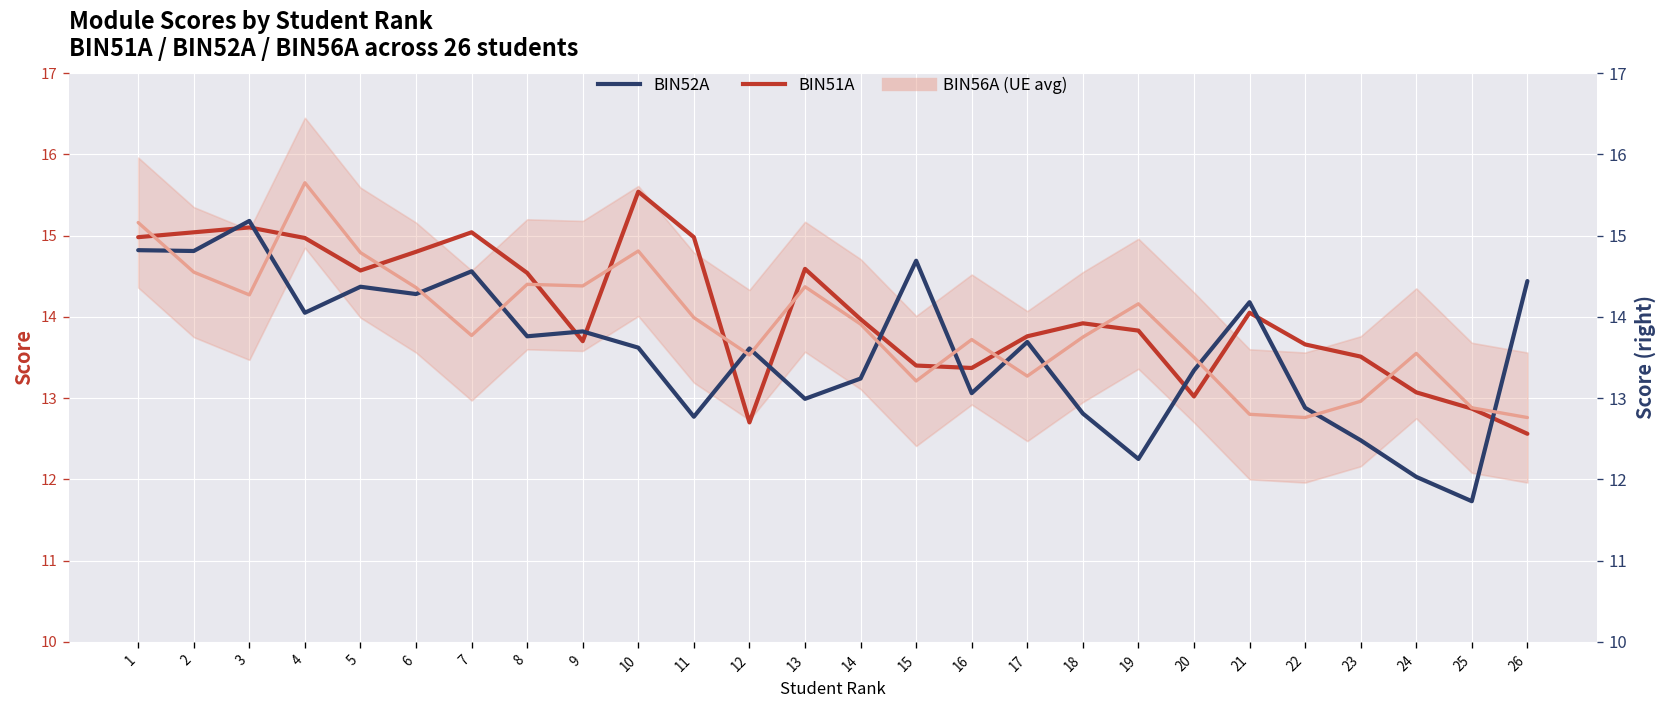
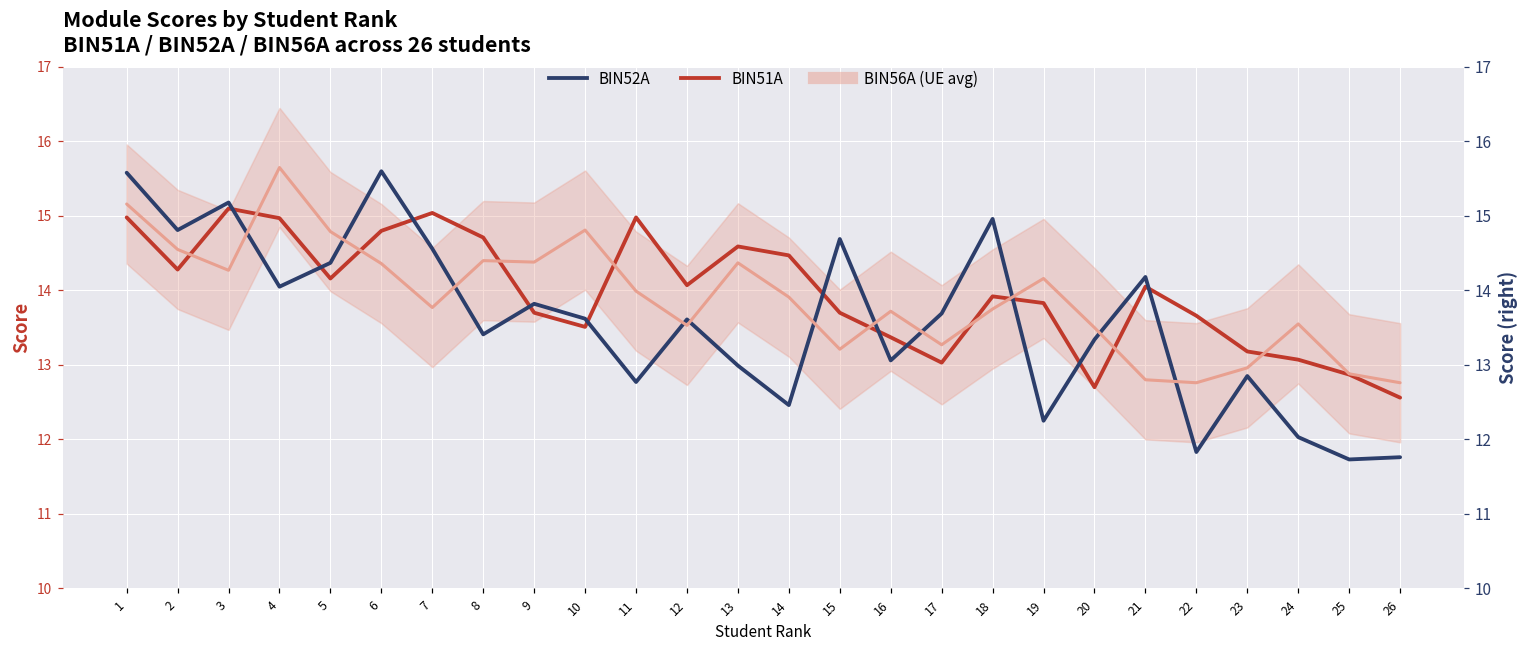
BIN52A, 1: 14.8 -> 15.6
BIN51A, 2: 15.0 -> 14.3
BIN51A, 5: 14.6 -> 14.2
BIN52A, 6: 14.3 -> 15.6
BIN51A, 8: 14.5 -> 14.7
BIN52A, 8: 13.8 -> 13.4
BIN51A, 10: 15.5 -> 13.5
BIN51A, 12: 12.7 -> 14.1
BIN51A, 14: 14.0 -> 14.5
BIN52A, 14: 13.2 -> 12.5
BIN51A, 15: 13.4 -> 13.7
BIN51A, 17: 13.8 -> 13.0
BIN52A, 18: 12.8 -> 15.0
BIN51A, 20: 13.0 -> 12.7
BIN52A, 22: 12.9 -> 11.8
BIN51A, 23: 13.5 -> 13.2
BIN52A, 23: 12.5 -> 12.9
BIN52A, 26: 14.4 -> 11.8
